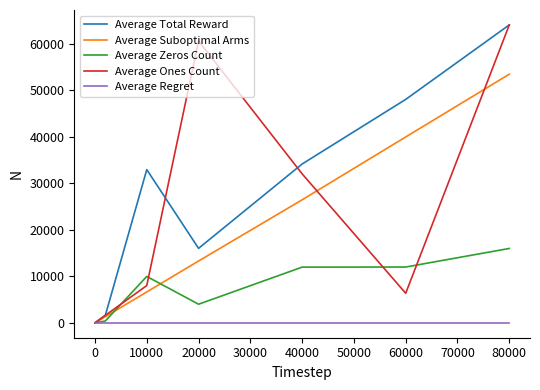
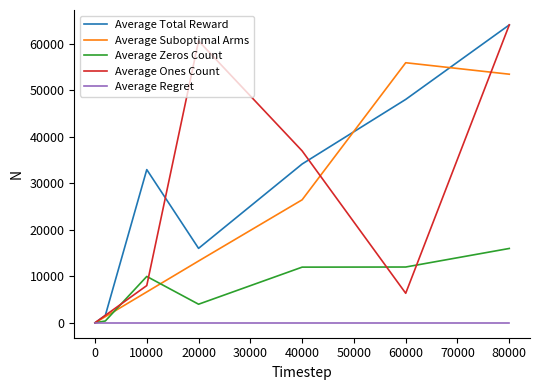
Average Ones Count, 40000: 32000 -> 37000
Average Suboptimal Arms, 60000: 40000 -> 56000
